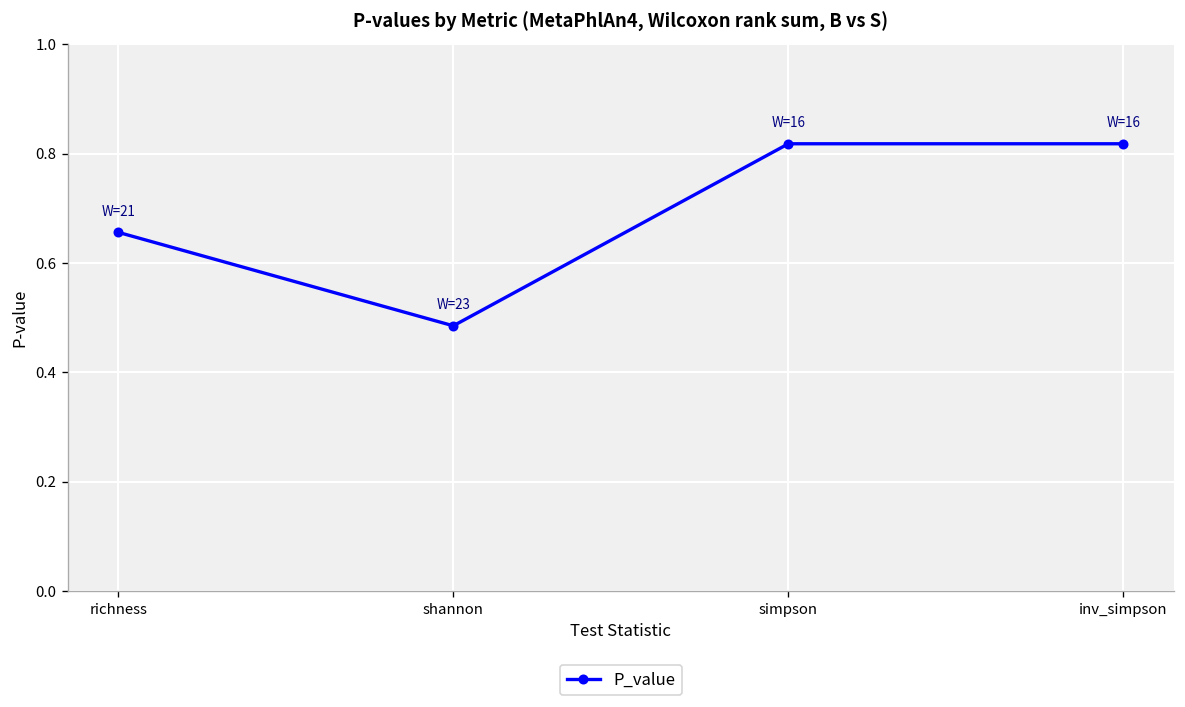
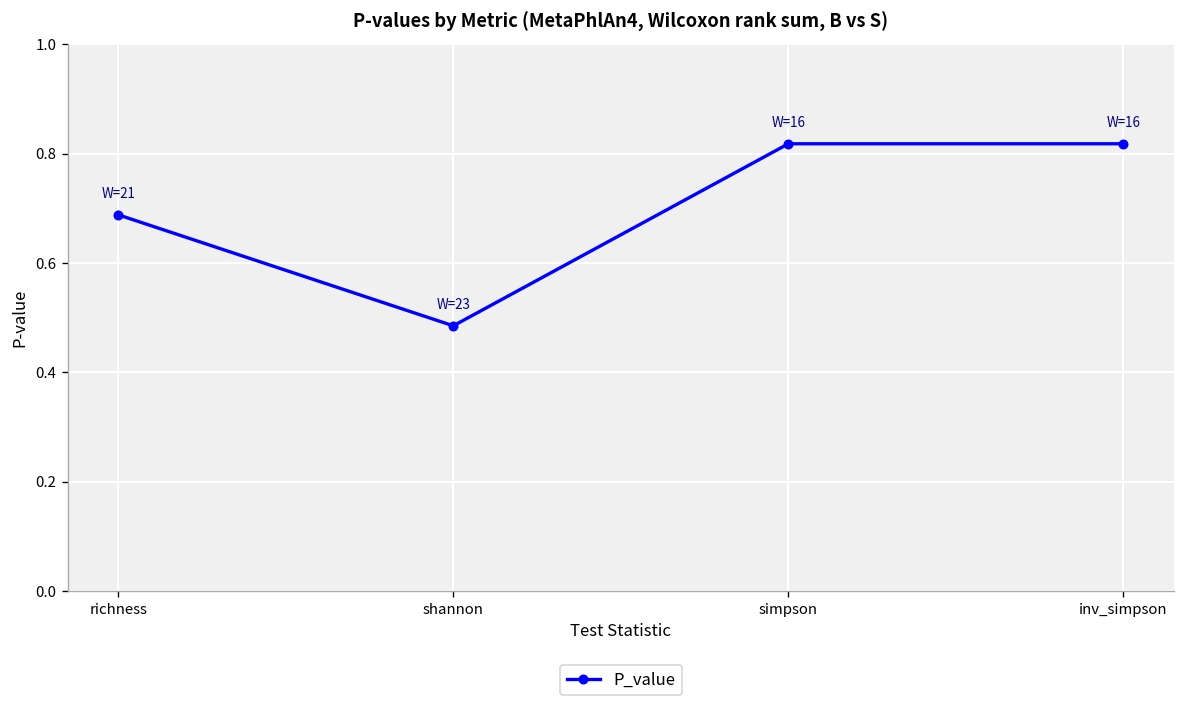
richness: 0.66 -> 0.69
